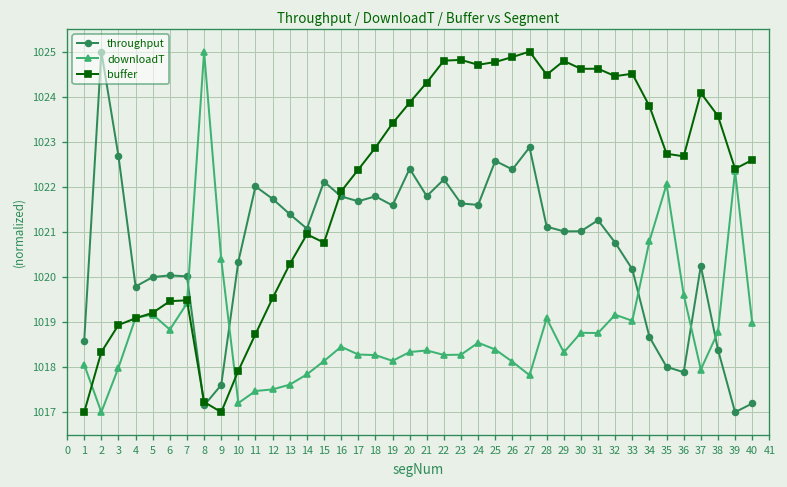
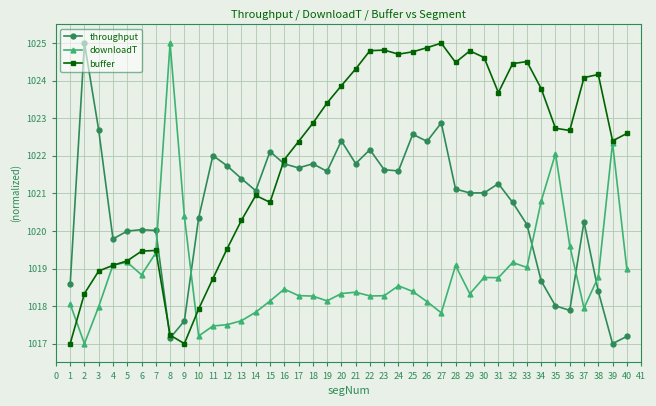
buffer, 31: 1024.6 -> 1023.7
buffer, 38: 1023.6 -> 1024.2
